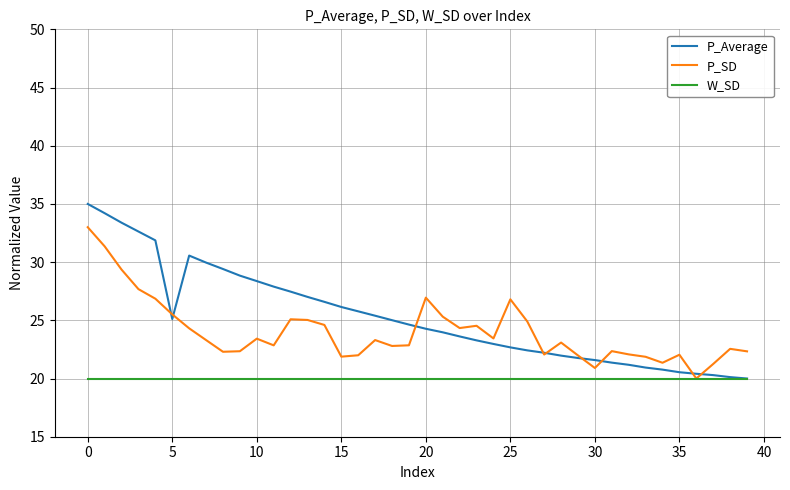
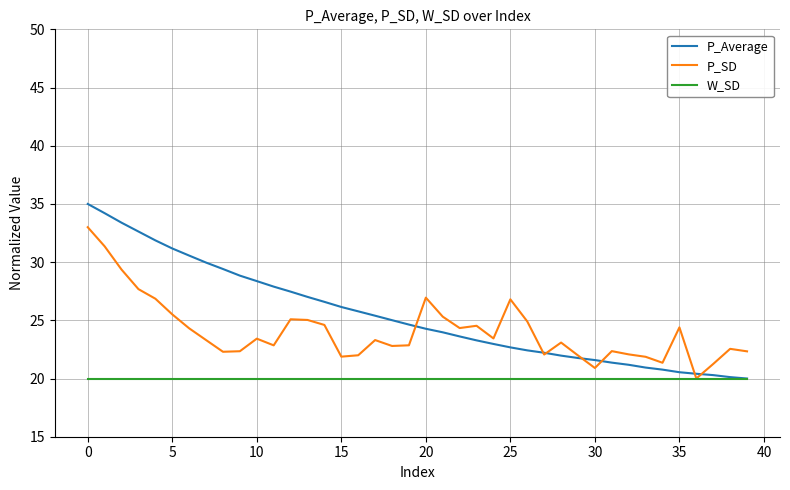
P_Average, 5: 25.1 -> 31.2
P_SD, 35: 22.0 -> 24.4
